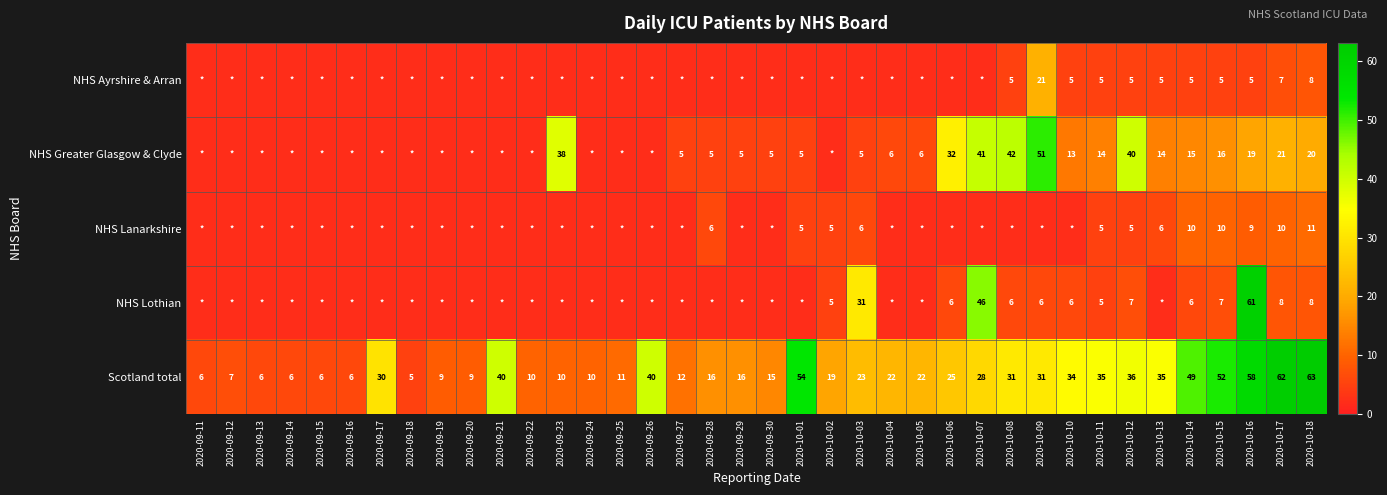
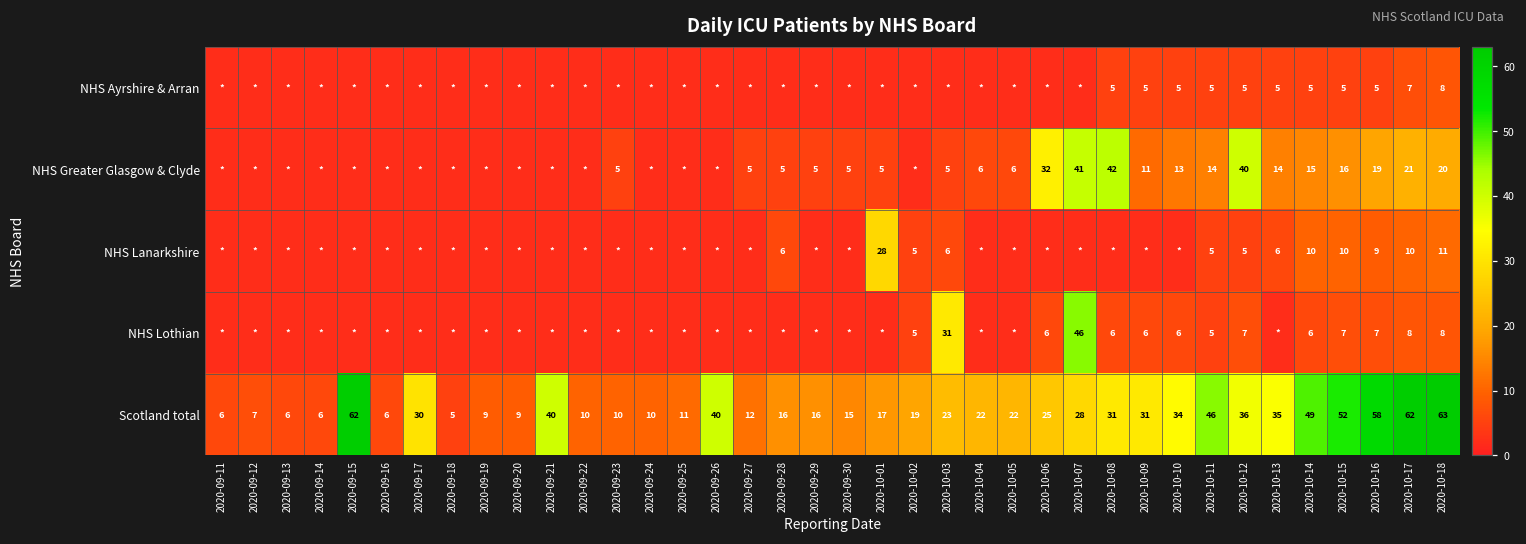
NHS Ayrshire & Arran, 2020-10-09: 21 -> 5
NHS Greater Glasgow & Clyde, 2020-09-23: 38 -> 5
NHS Greater Glasgow & Clyde, 2020-10-09: 51 -> 11
NHS Lanarkshire, 2020-10-01: 5 -> 28
NHS Lothian, 2020-10-16: 61 -> 7
Scotland total, 2020-09-15: 6 -> 62
Scotland total, 2020-10-01: 54 -> 17
Scotland total, 2020-10-11: 35 -> 46
